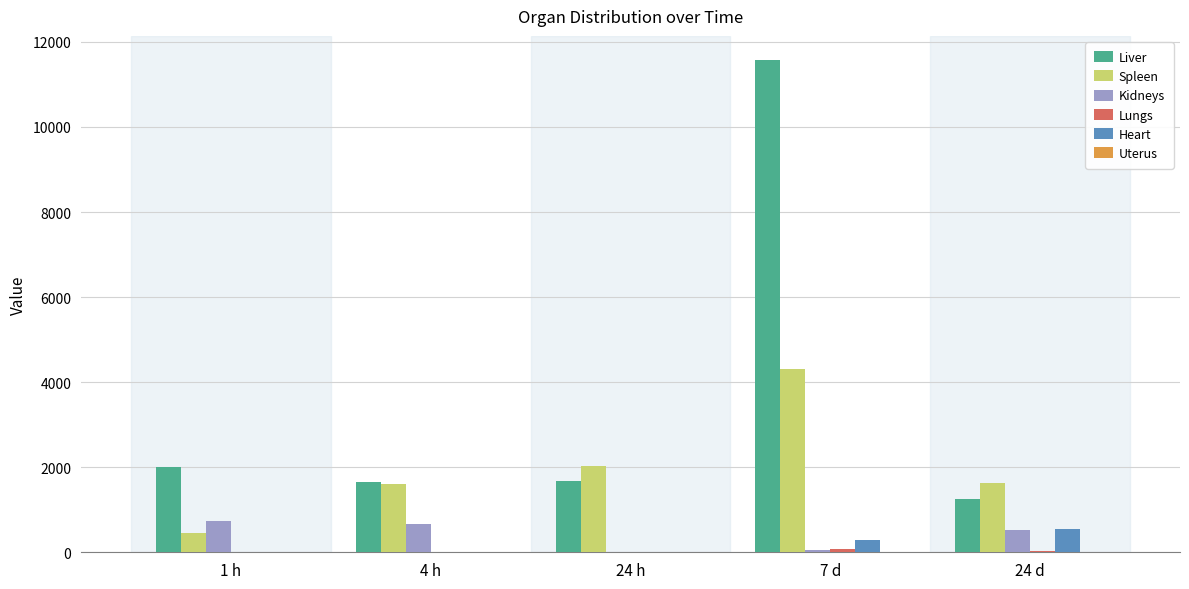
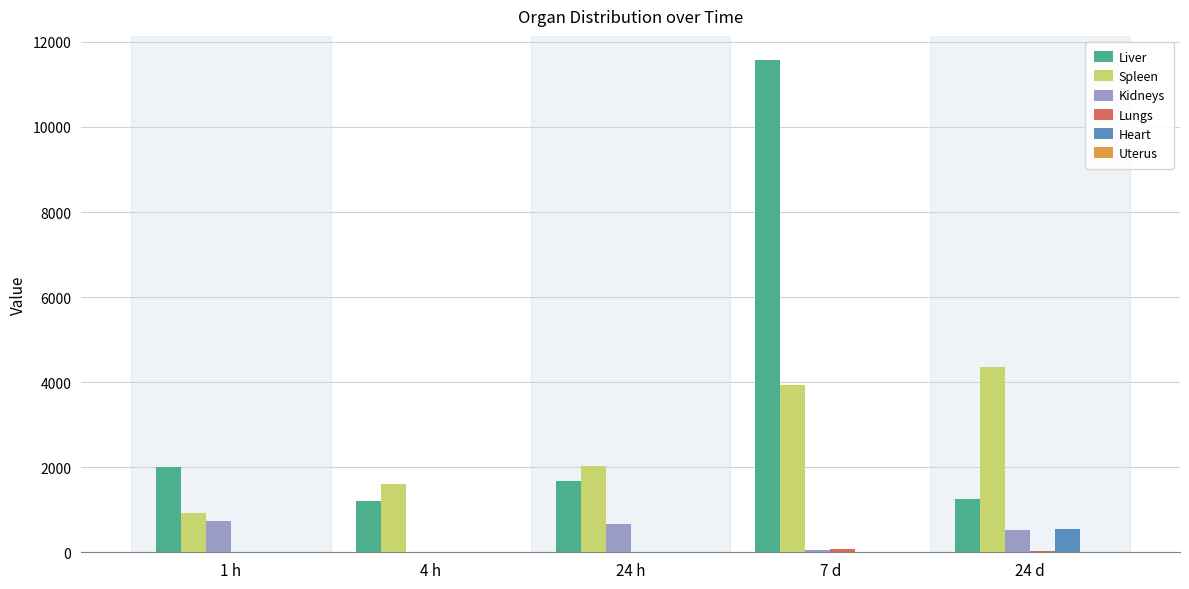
Spleen, 1 h: 500 -> 900
Liver, 4 h: 1700 -> 1200
Kidneys, 4 h: 700 -> 0
Kidneys, 24 h: 0 -> 700
Spleen, 7 d: 4300 -> 3900
Heart, 7 d: 300 -> 0
Spleen, 24 d: 1600 -> 4400
